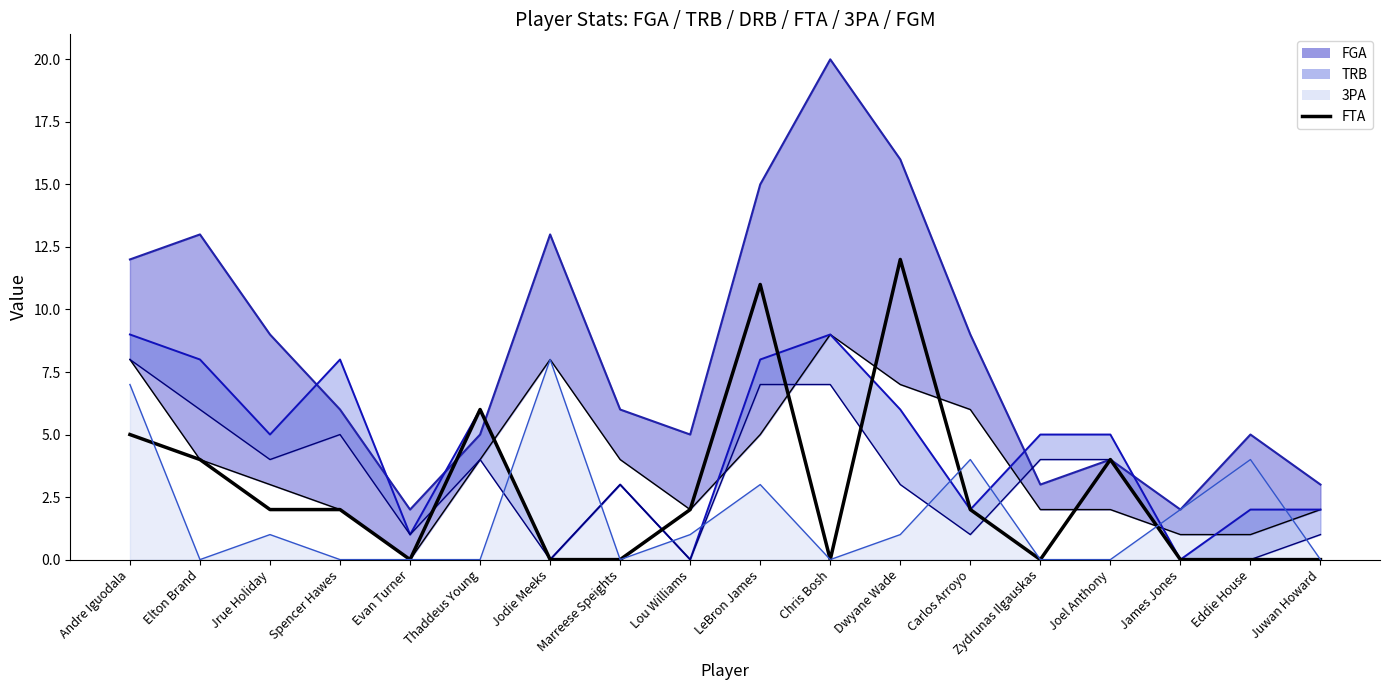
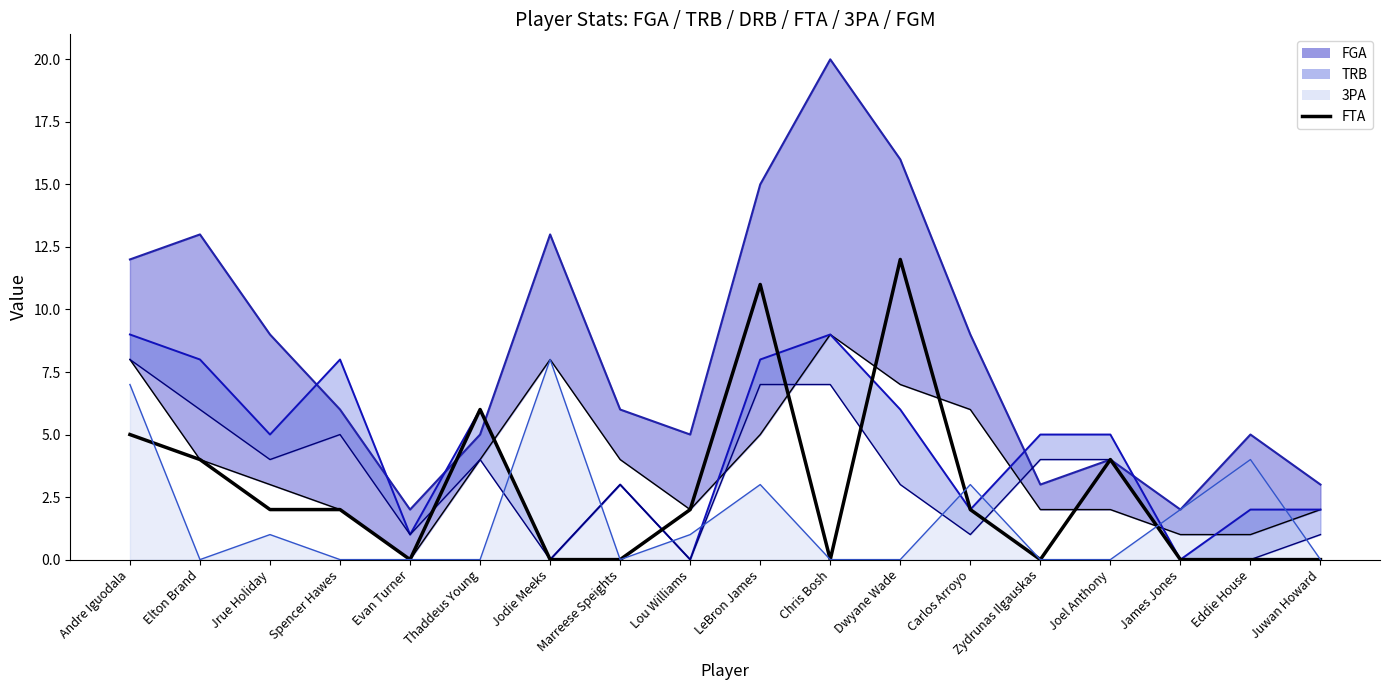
3PA, Dwyane Wade: 1 -> 0
3PA, Carlos Arroyo: 4 -> 3
